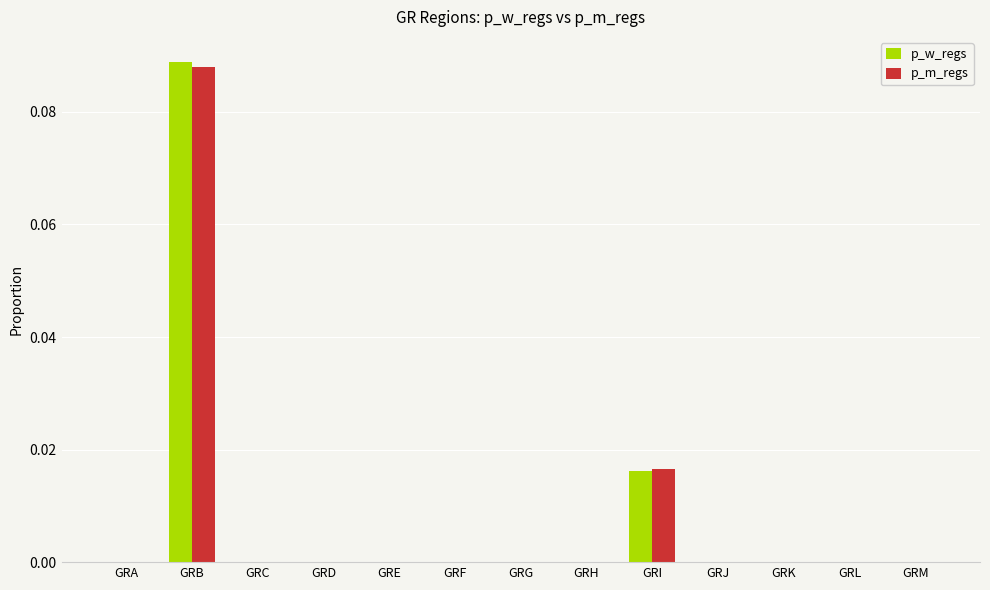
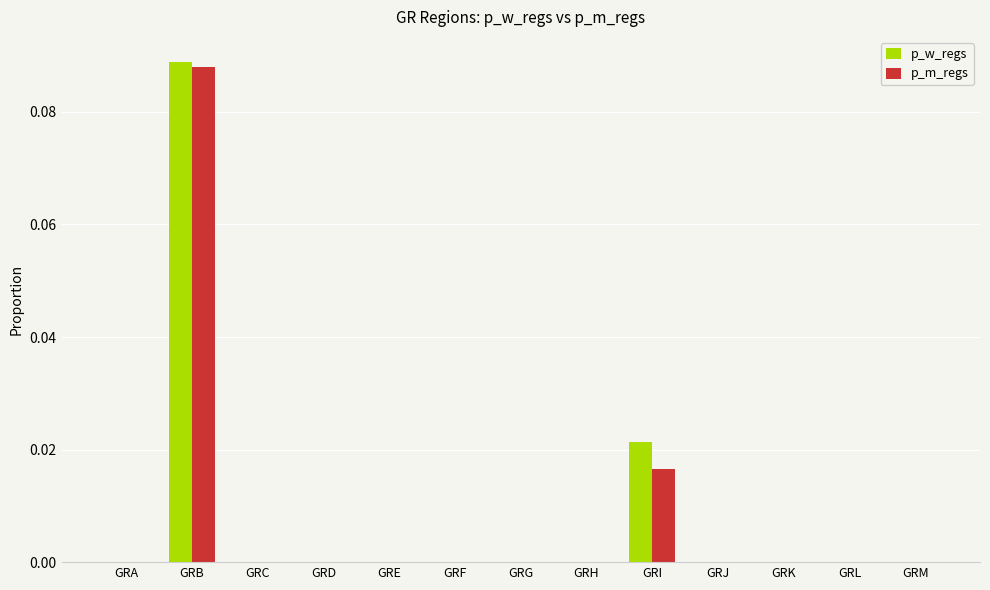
p_w_regs, GRI: 0.016 -> 0.021
